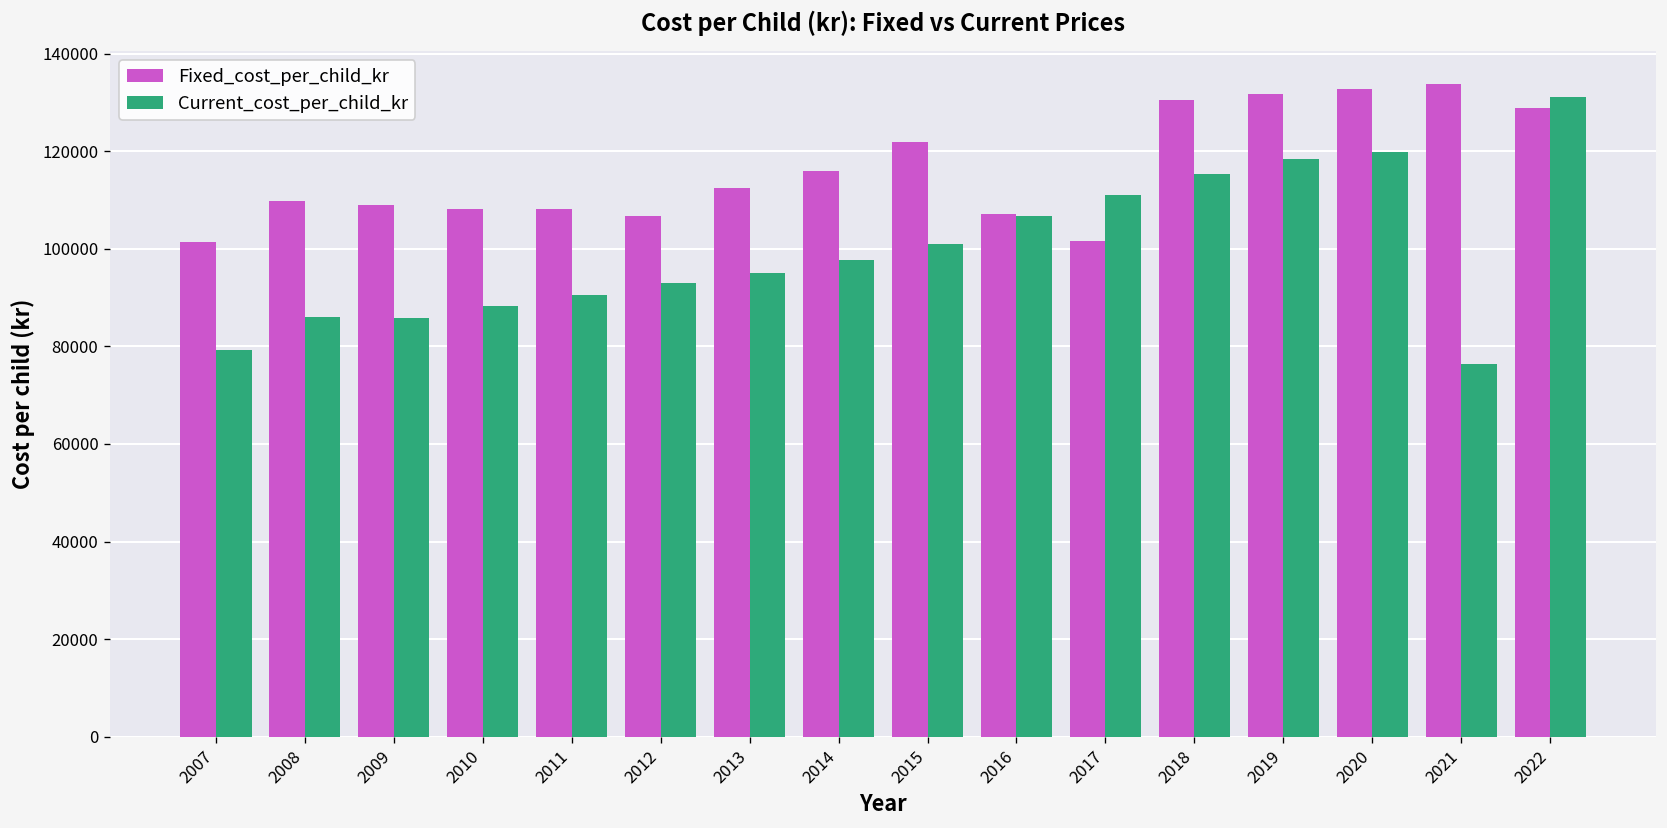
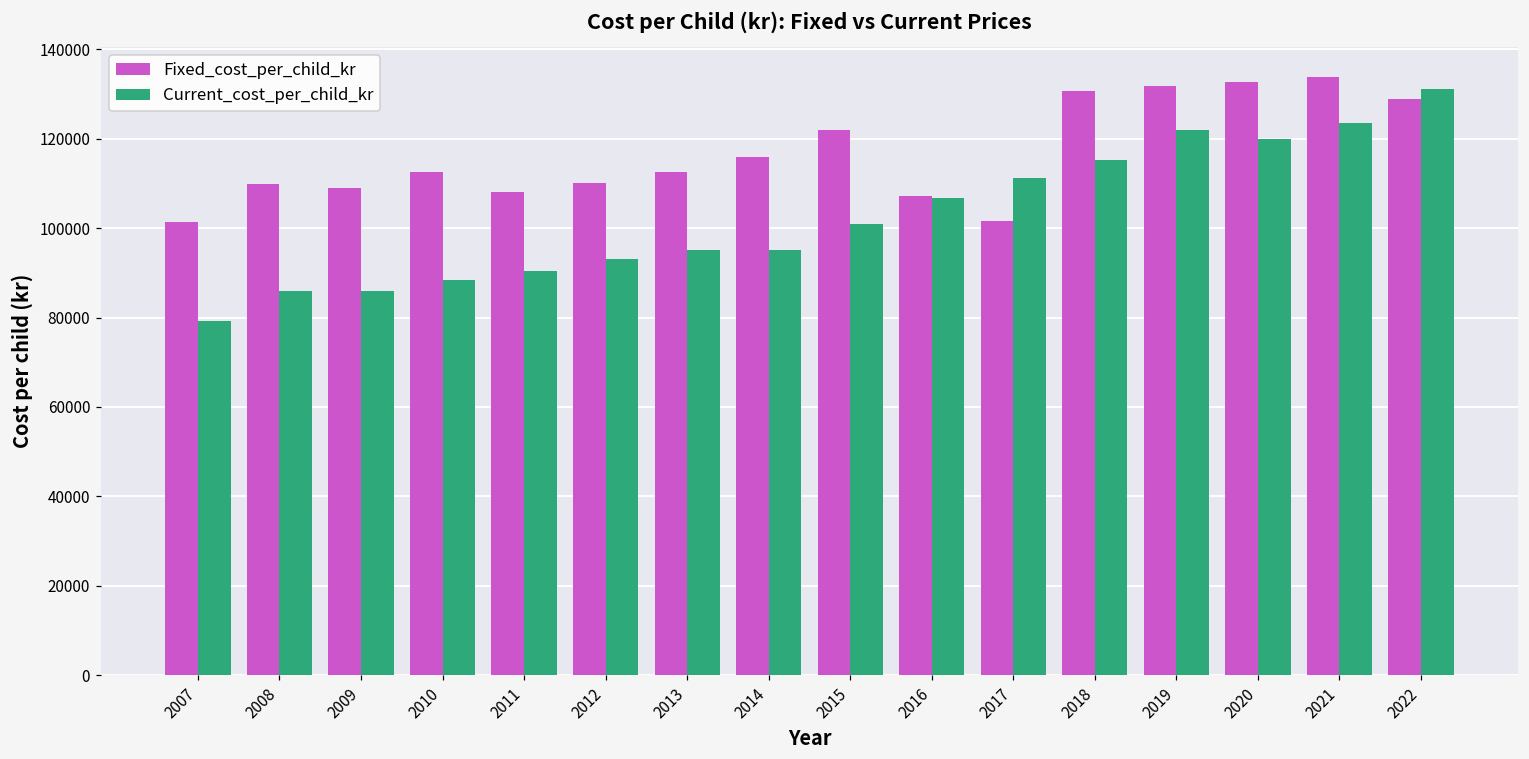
Fixed_cost_per_child_kr, 2010: 108000 -> 113000
Fixed_cost_per_child_kr, 2012: 107000 -> 110000
Current_cost_per_child_kr, 2014: 98000 -> 95000
Current_cost_per_child_kr, 2019: 119000 -> 122000
Current_cost_per_child_kr, 2021: 76000 -> 124000
